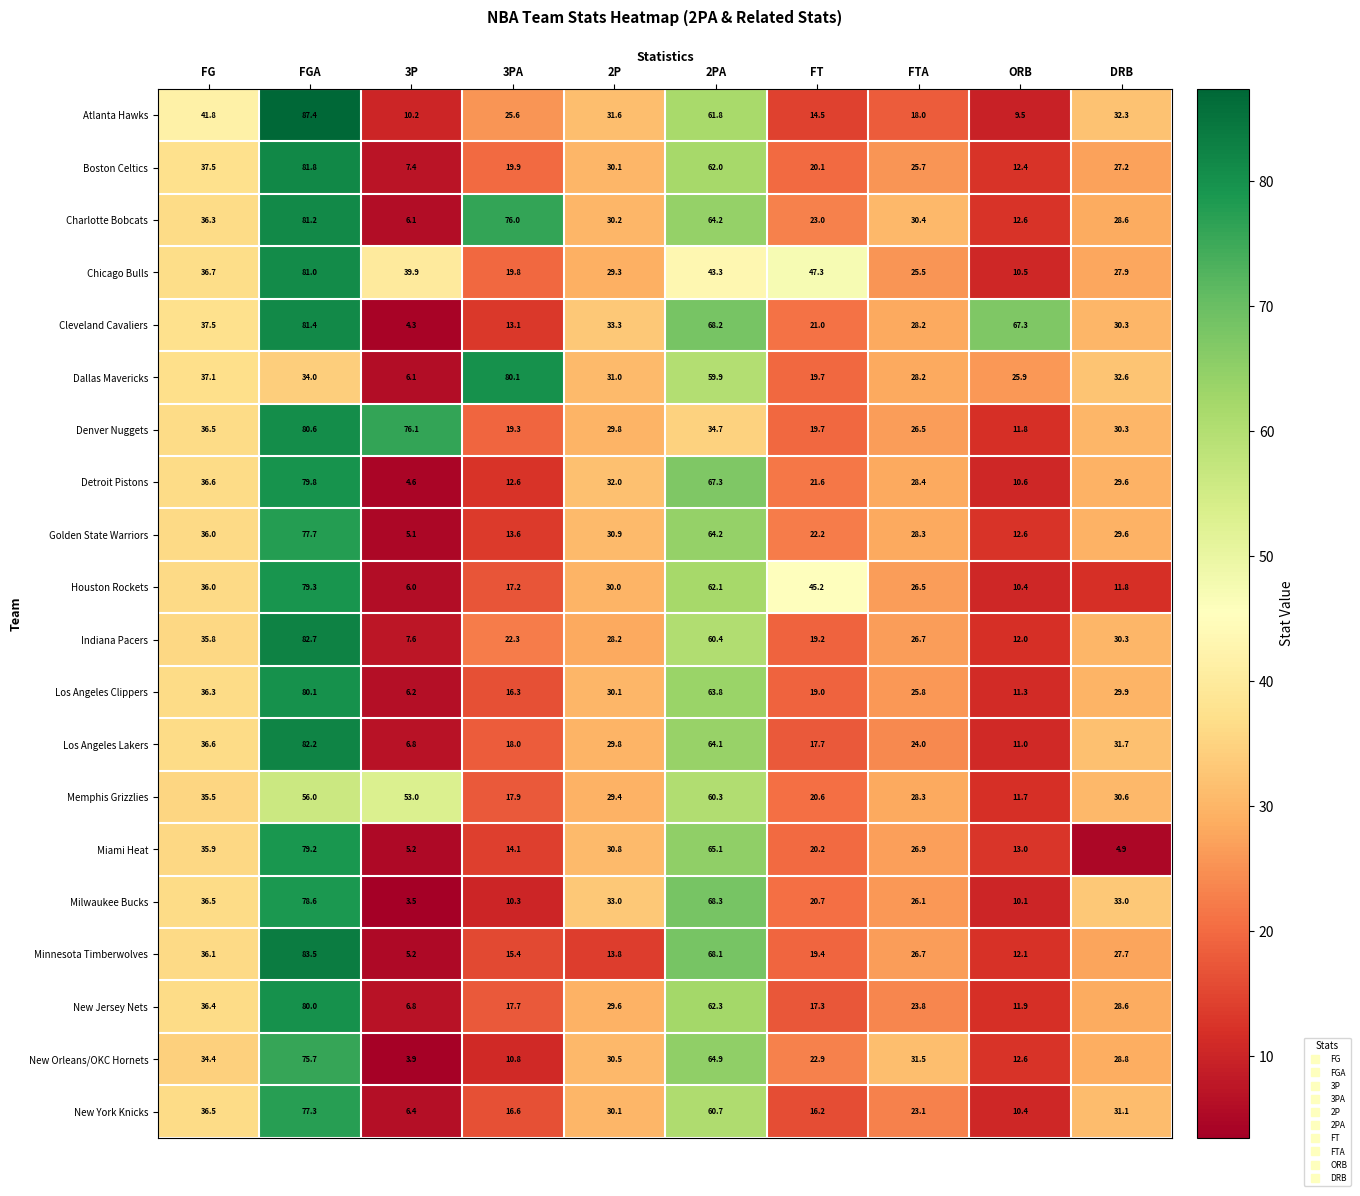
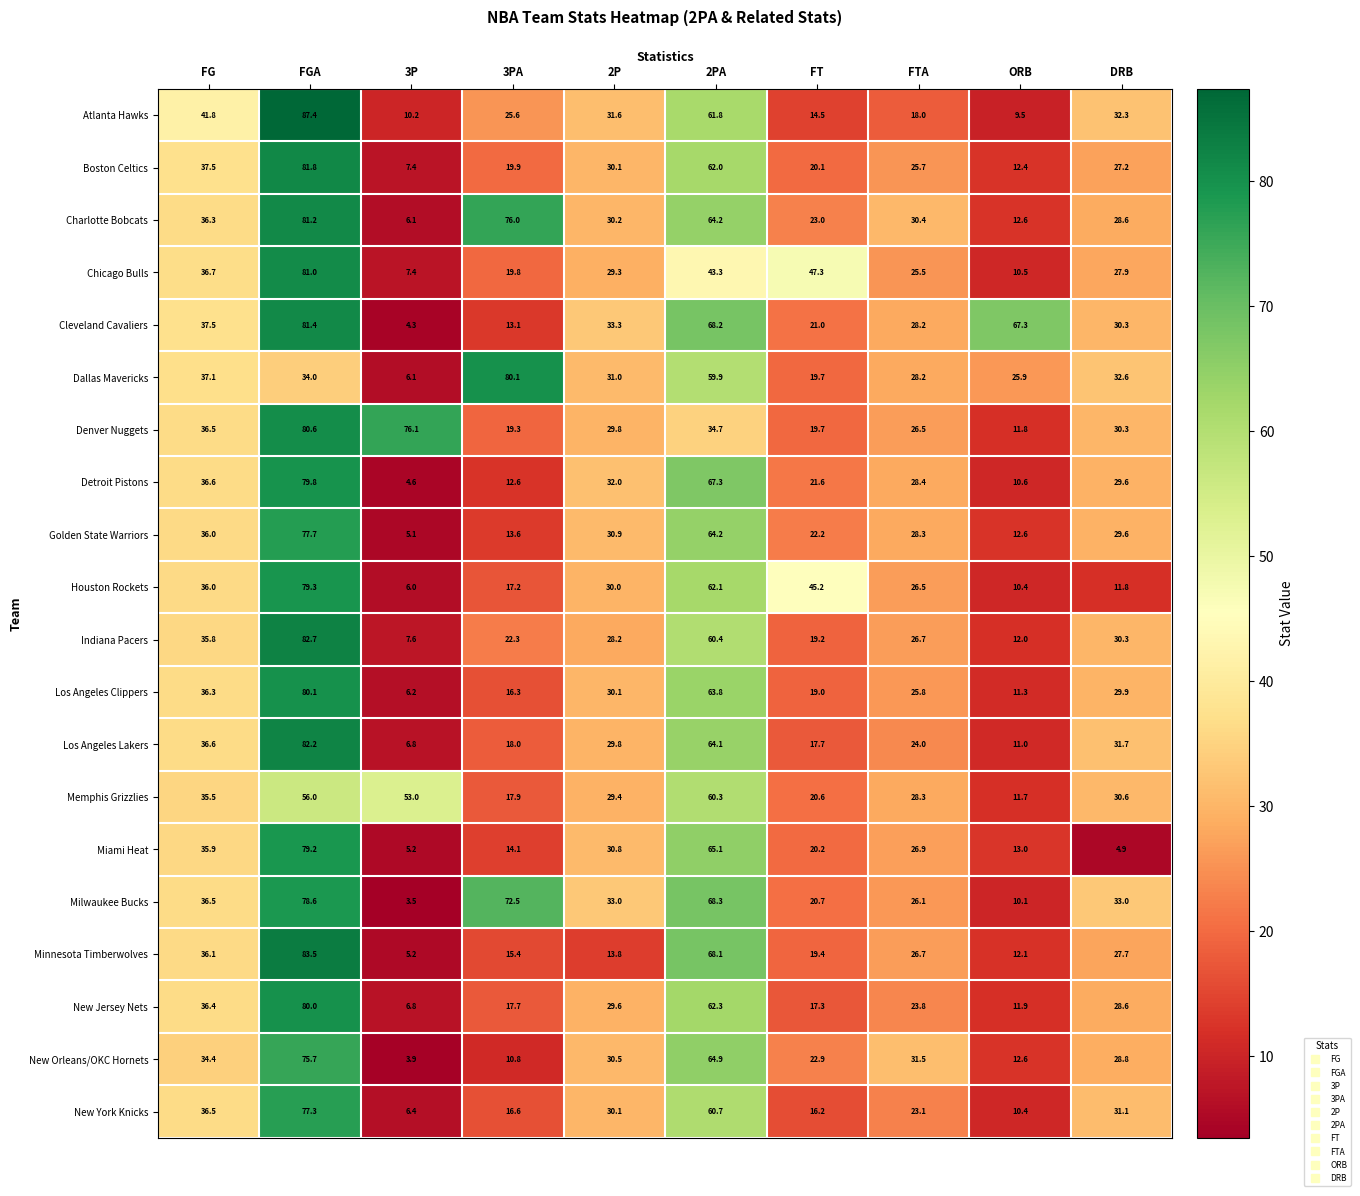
Chicago Bulls, 3P: 39.9 -> 7.4
Milwaukee Bucks, 3PA: 10.3 -> 72.5
